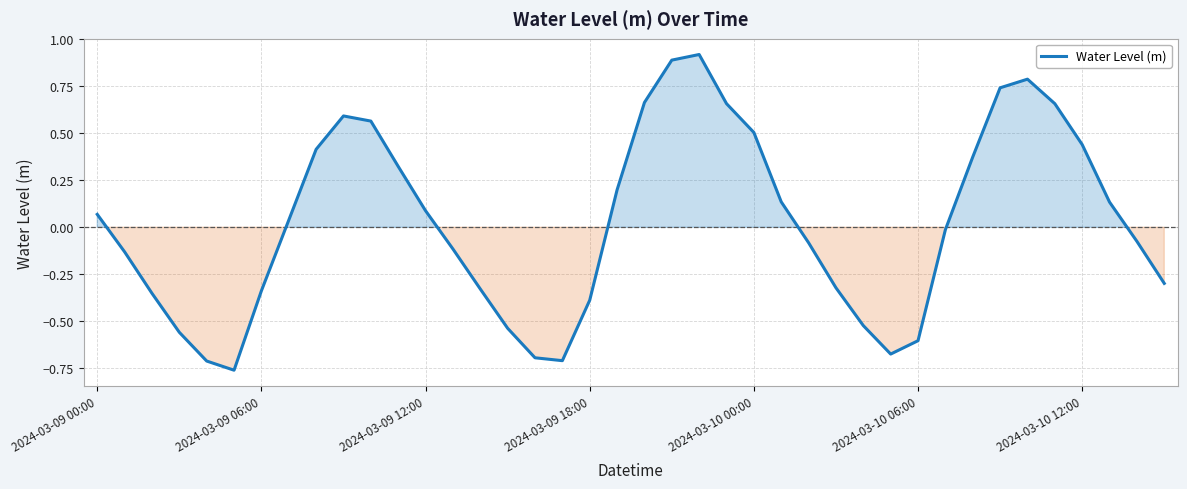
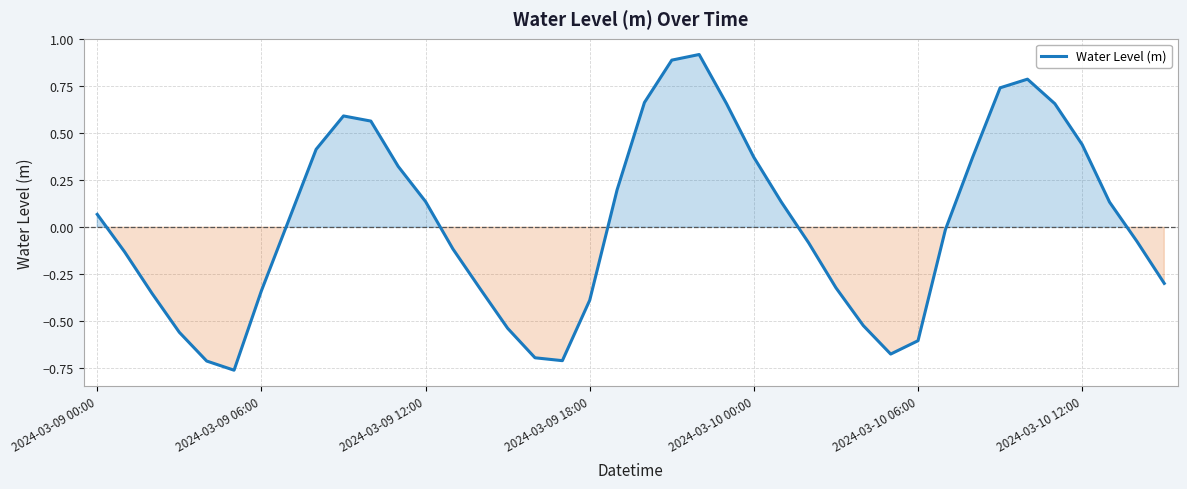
2024-03-09 12:00: 0.09 -> 0.14
2024-03-10 00:00: 0.50 -> 0.37
